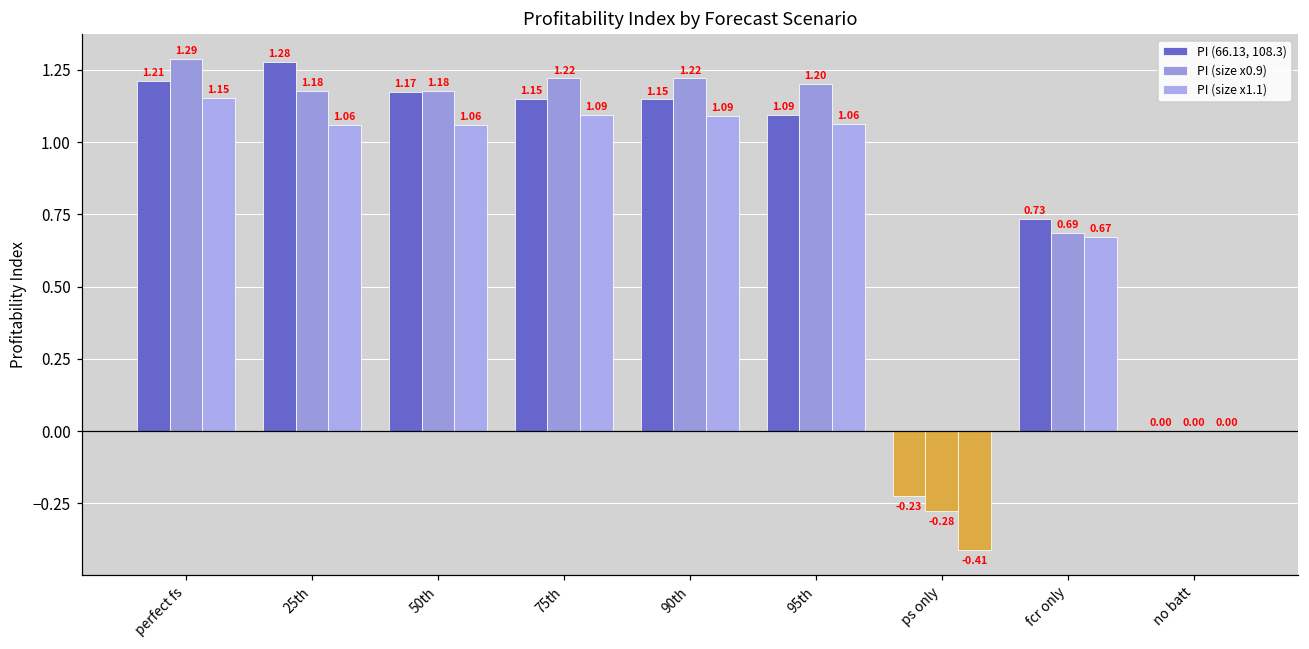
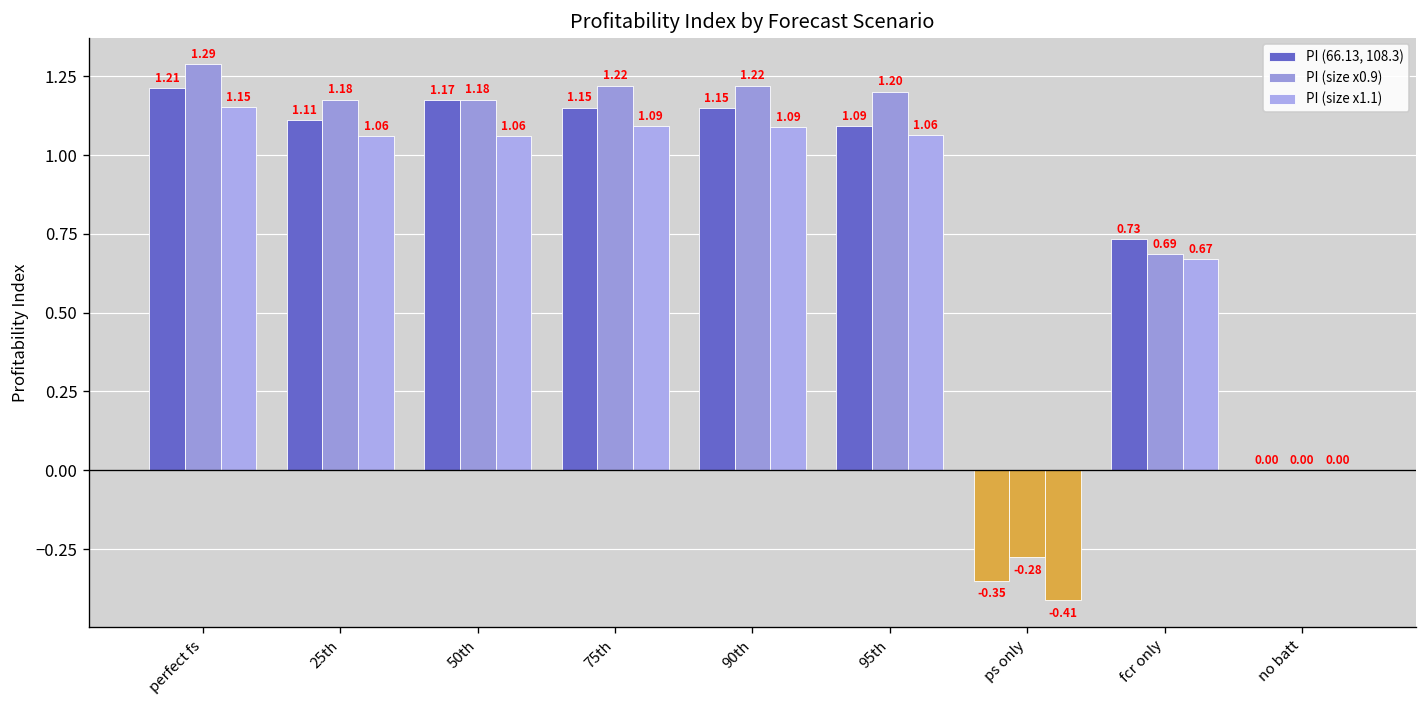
PI (66.13, 108.3), 25th: 1.28 -> 1.11
PI (66.13, 108.3), ps only: -0.23 -> -0.35
